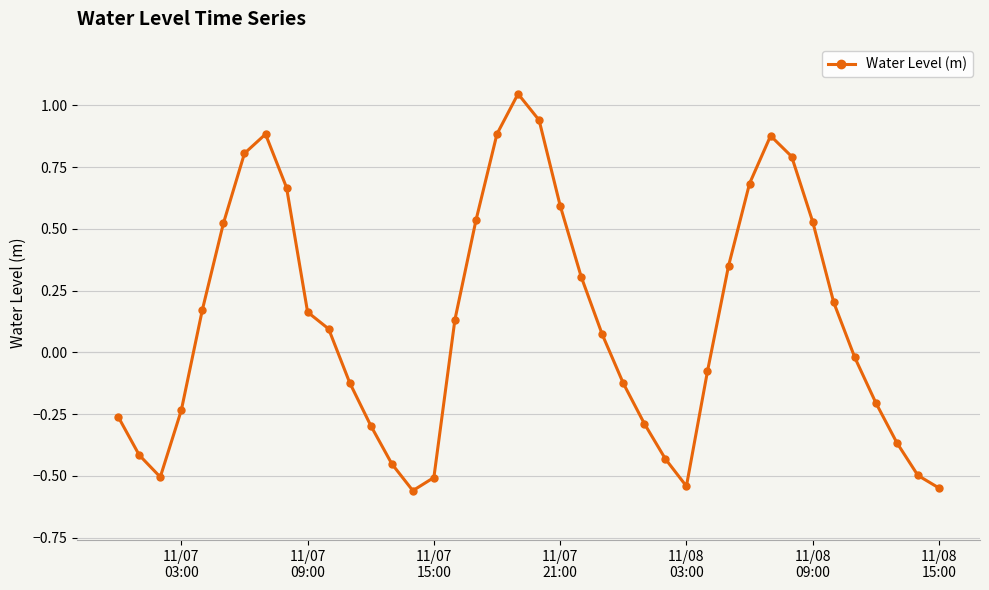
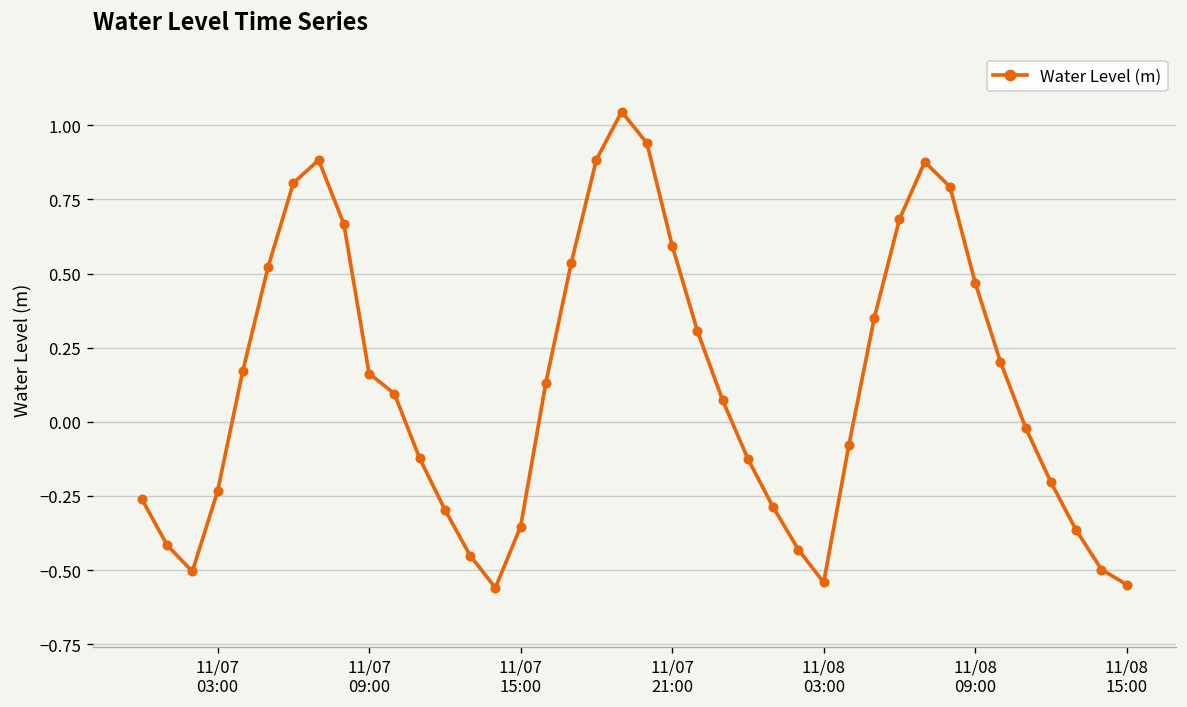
11/07 15:00: -0.51 -> -0.35
11/08 09:00: 0.53 -> 0.47
